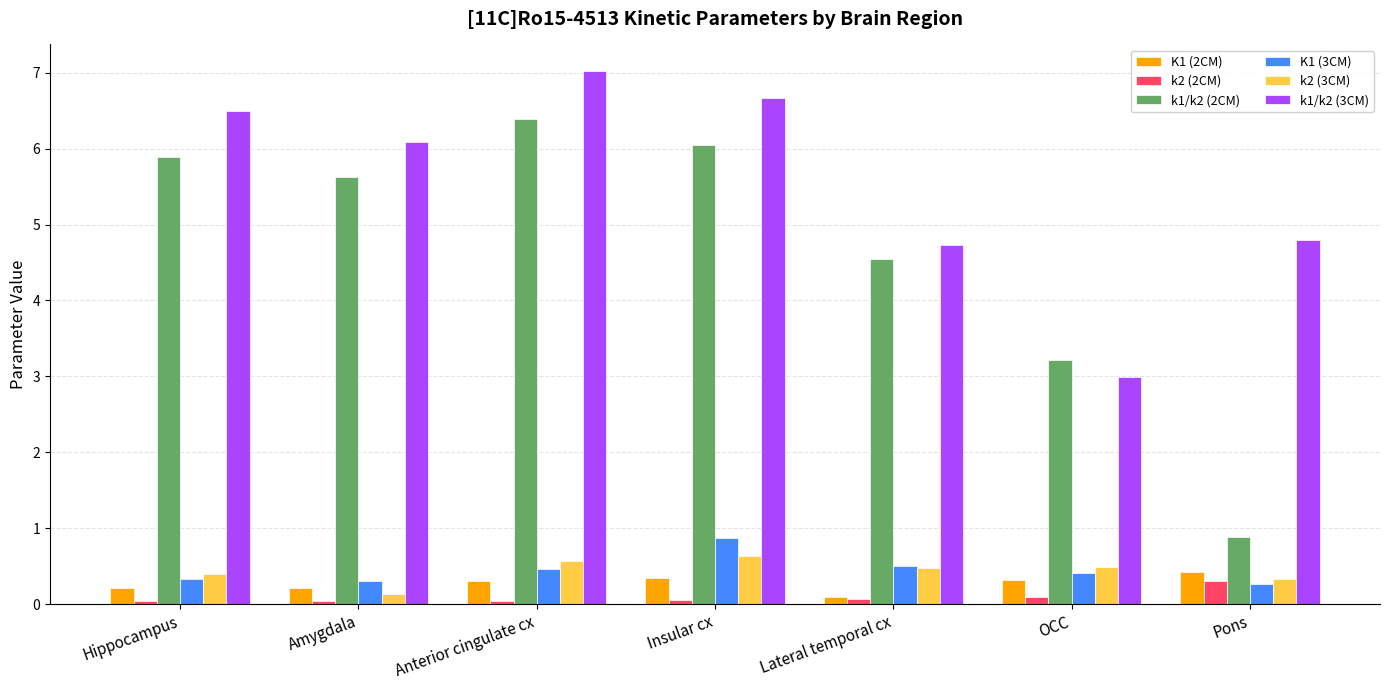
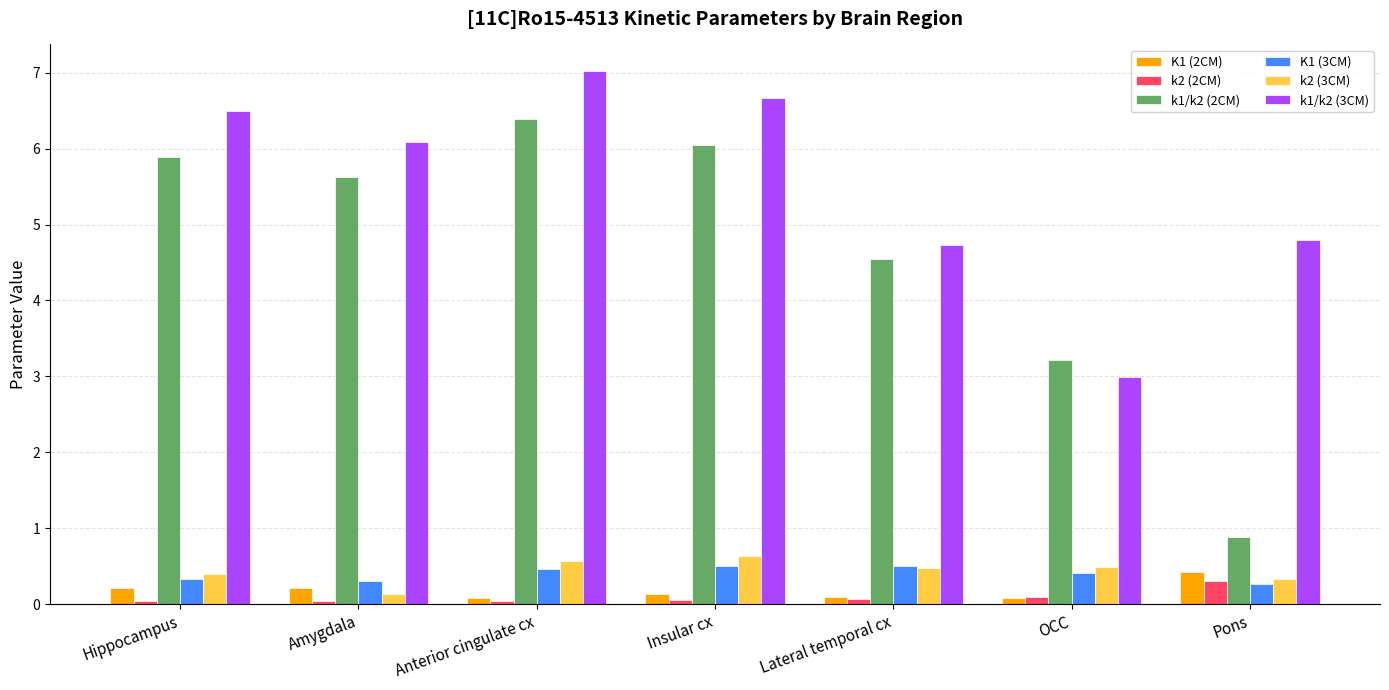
K1 (2CM), Anterior cingulate cx: 0.3 -> 0.1
K1 (2CM), Insular cx: 0.3 -> 0.1
K1 (3CM), Insular cx: 0.9 -> 0.5
K1 (2CM), OCC: 0.3 -> 0.1
